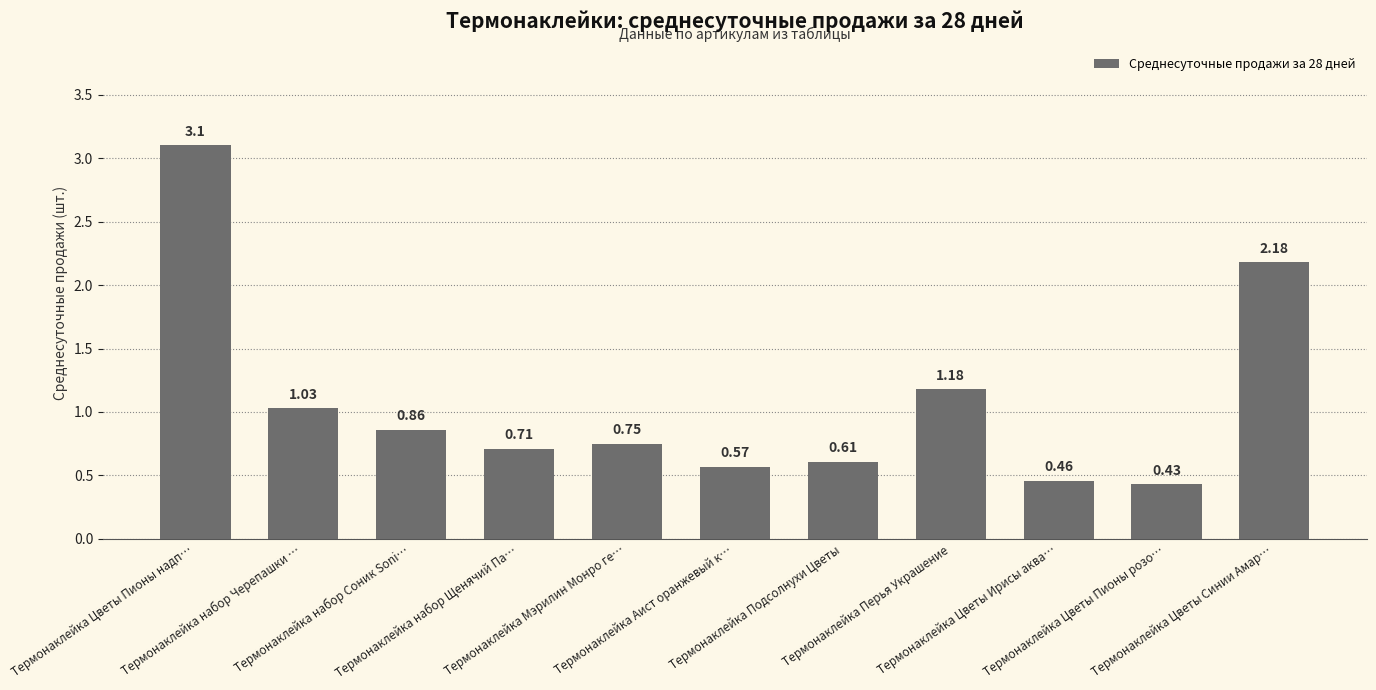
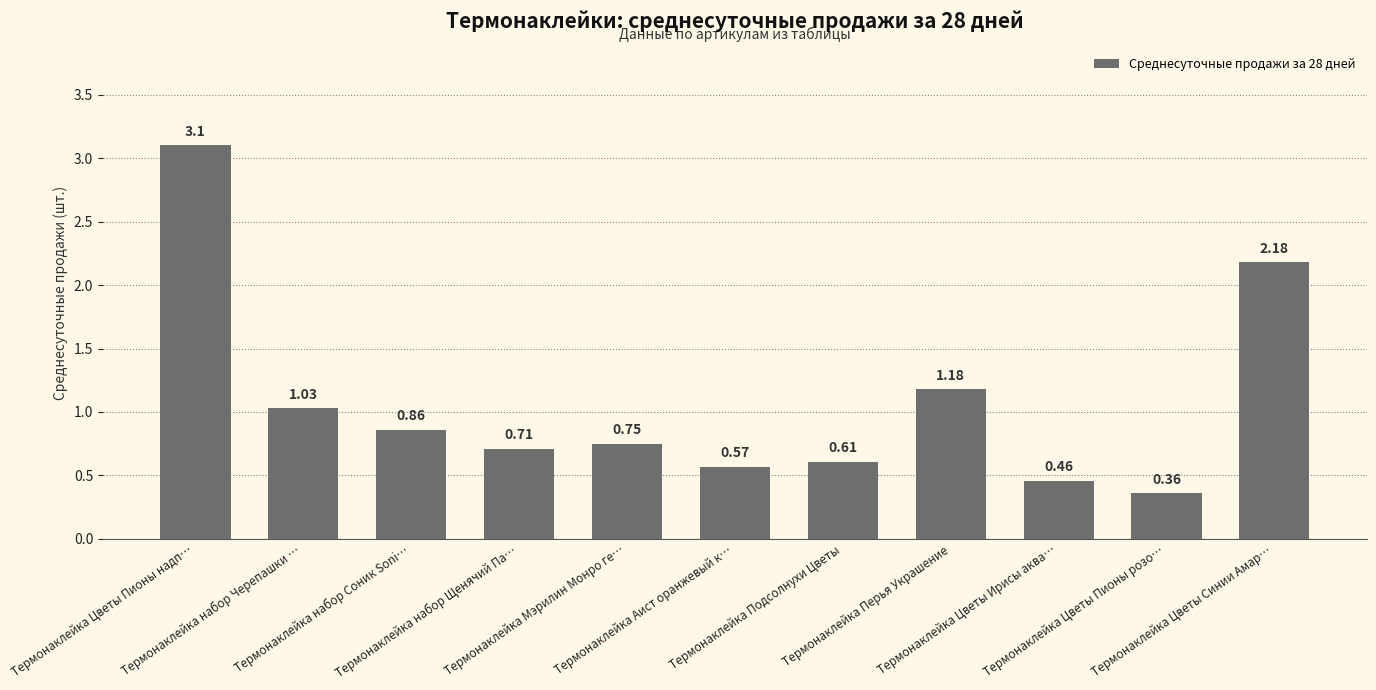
Термонаклейка Цветы Пионы розо…: 0.43 -> 0.36
